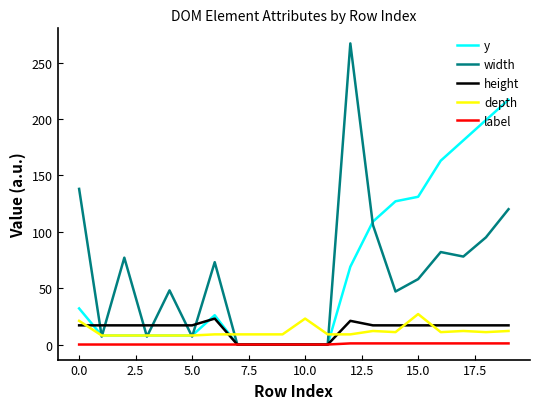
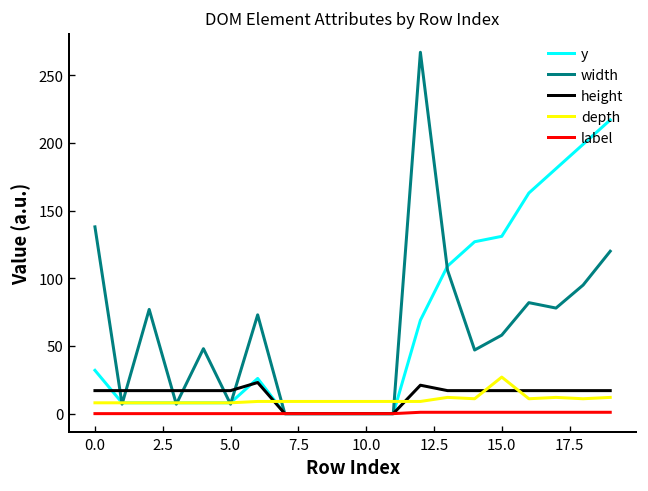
depth, 0.0: 21 -> 8
depth, 10.0: 23 -> 9
